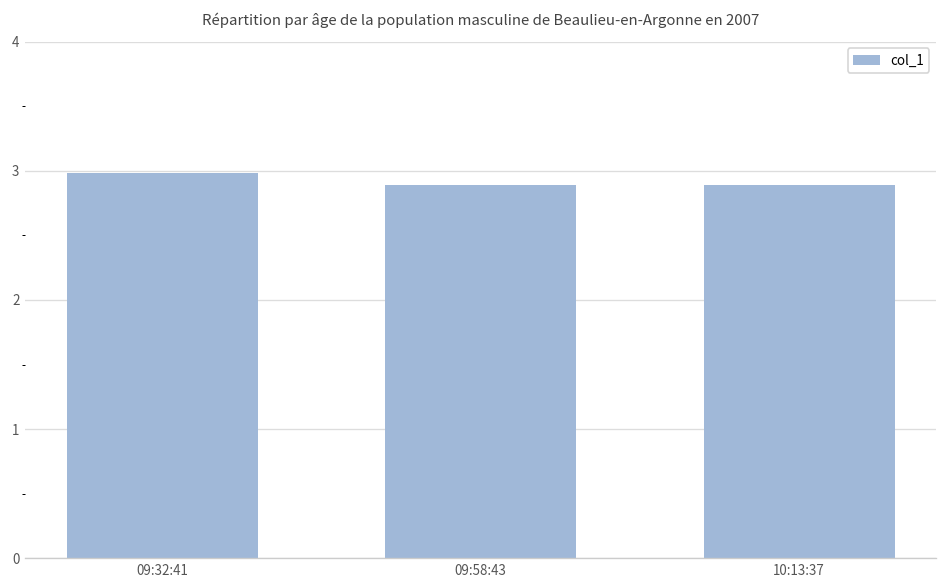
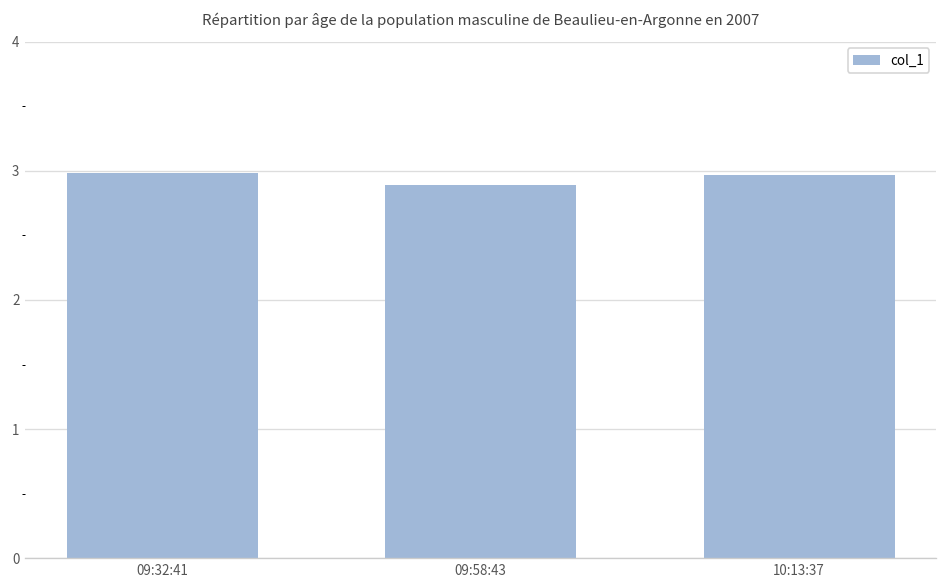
10:13:37: 2.89 -> 2.97
